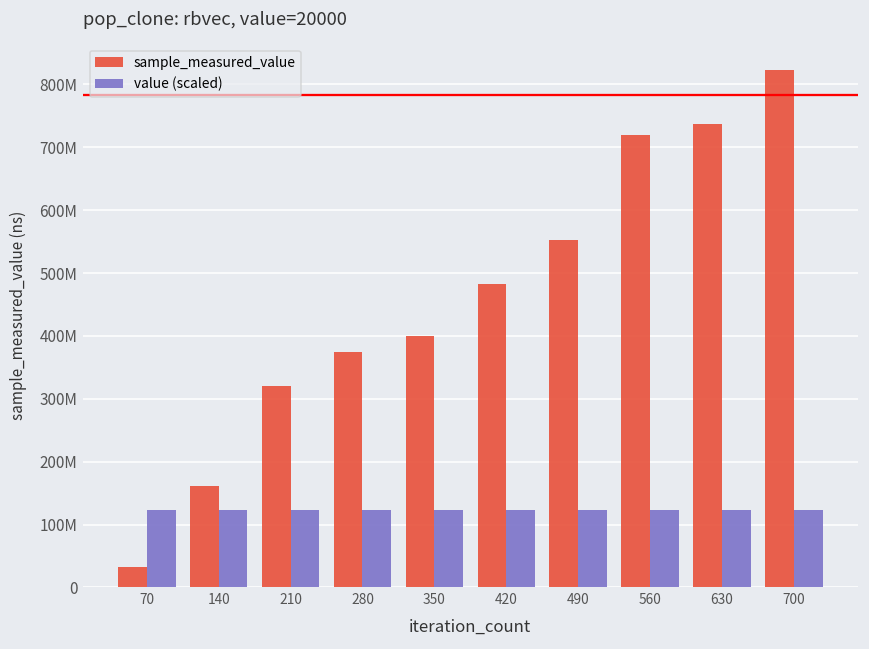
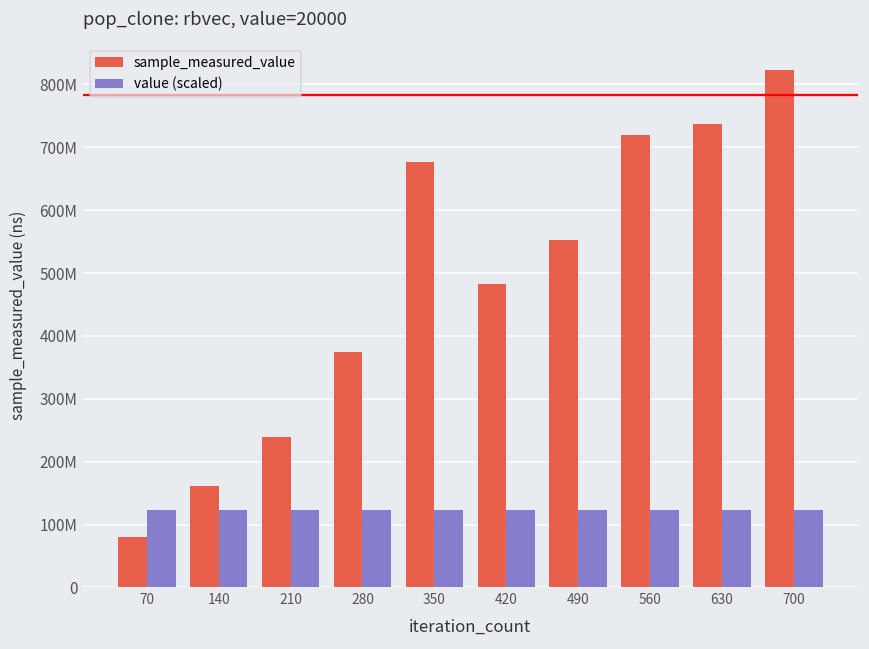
sample_measured_value, 70: 30000000 -> 80000000
sample_measured_value, 210: 320000000 -> 240000000
sample_measured_value, 350: 400000000 -> 680000000
